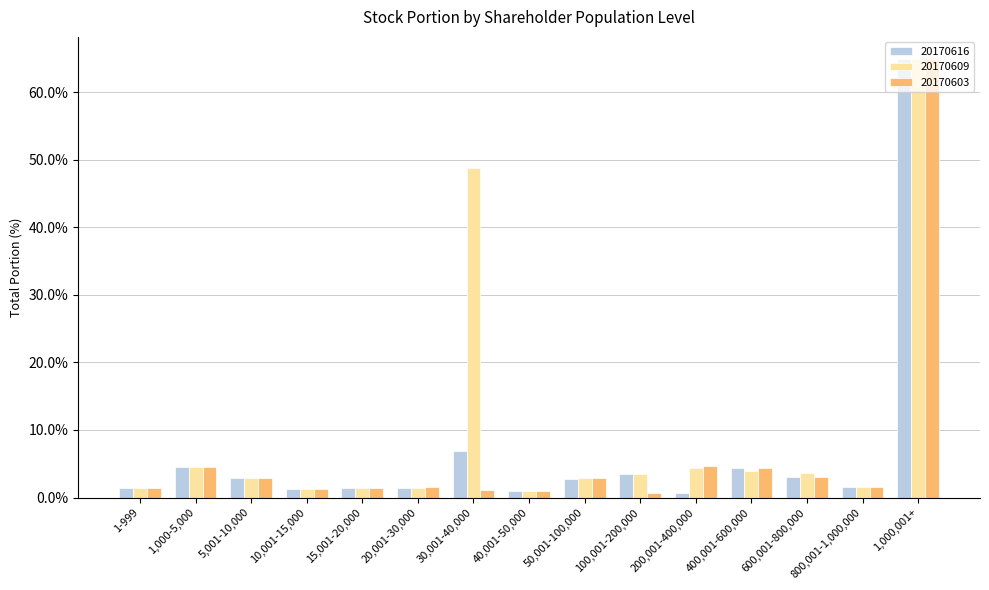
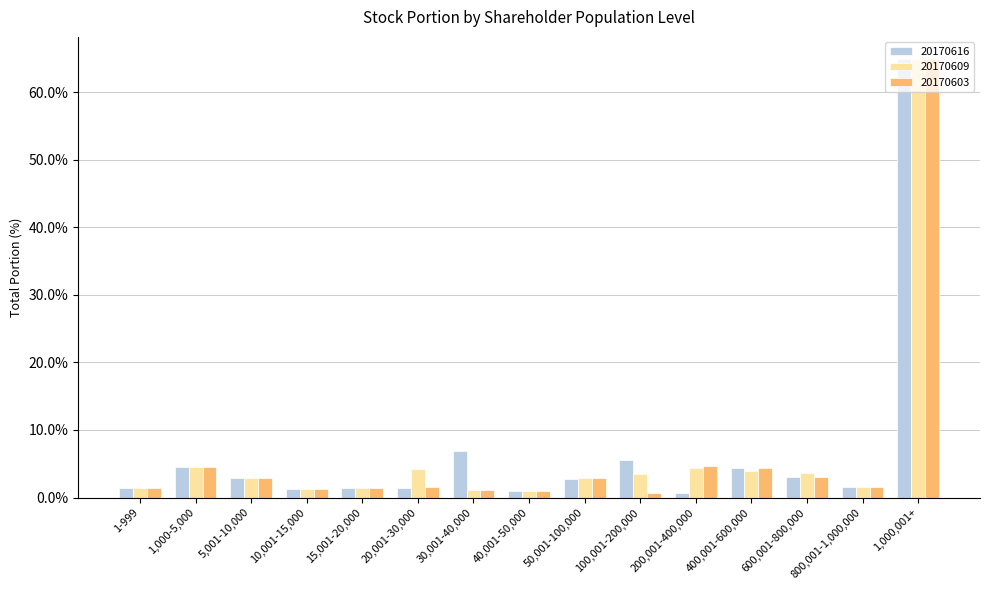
20170609, 20,001-30,000: 1% -> 4%
20170609, 30,001-40,000: 49% -> 1%
20170616, 100,001-200,000: 3% -> 6%
